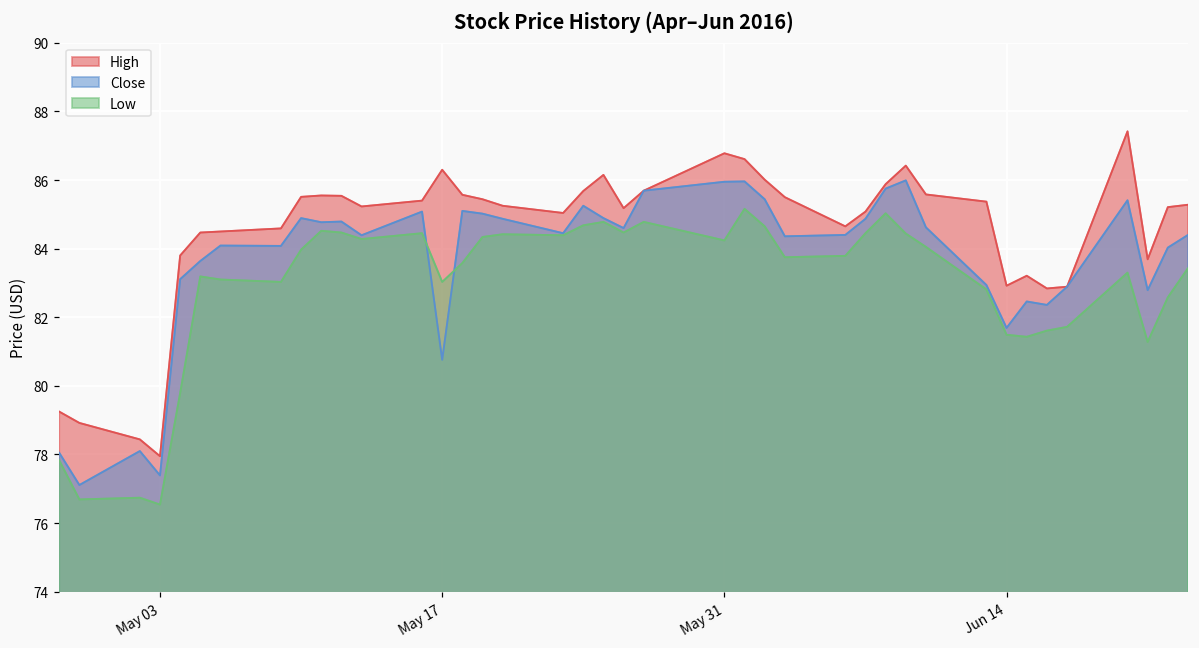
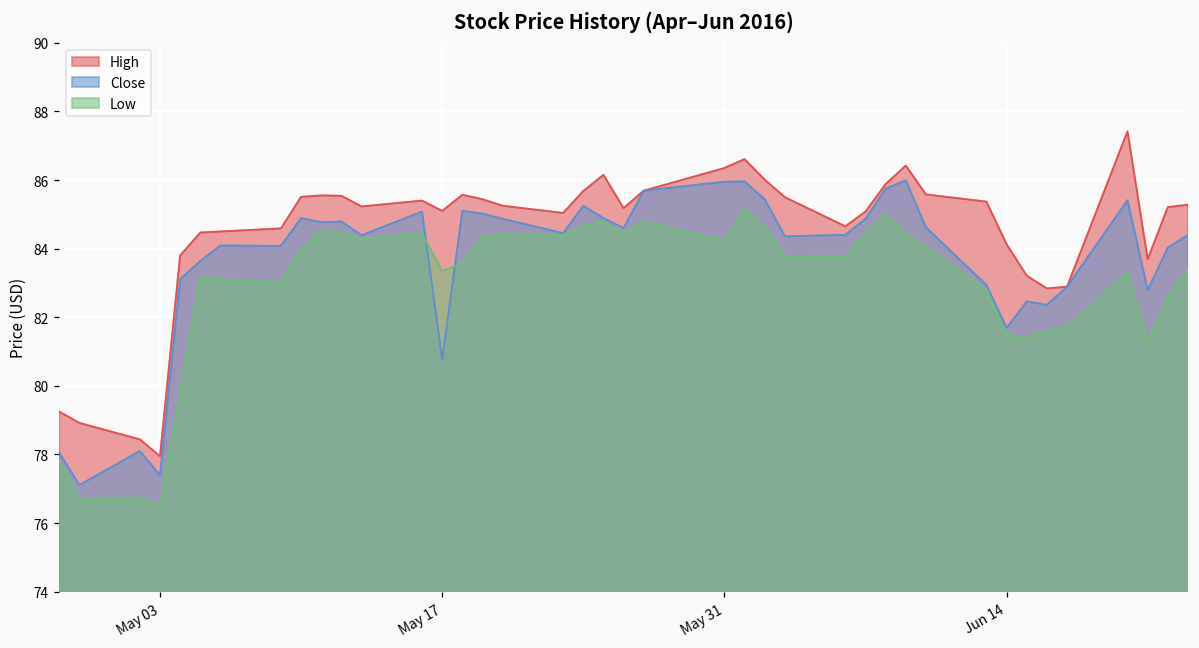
High, May 17: 86.3 -> 85.1
Low, May 17: 83.0 -> 83.3
High, May 31: 86.8 -> 86.4
High, Jun 14: 82.9 -> 84.1
